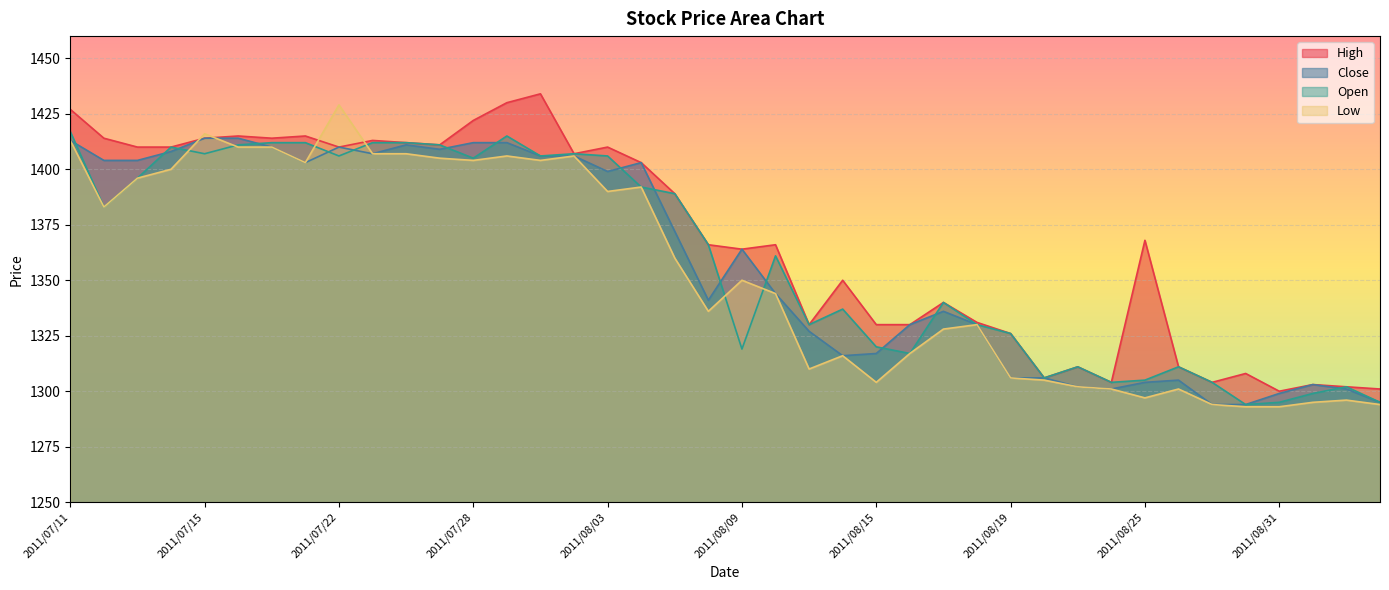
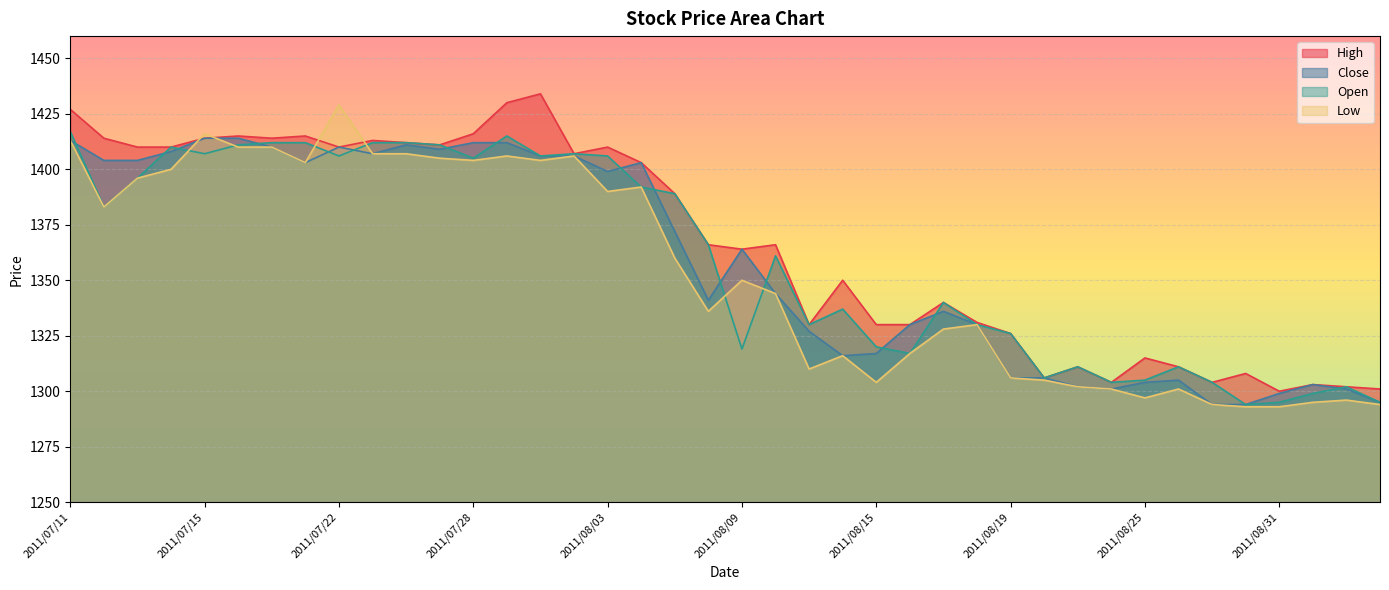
High, 2011/07/28: 1422 -> 1416
High, 2011/08/25: 1368 -> 1315
